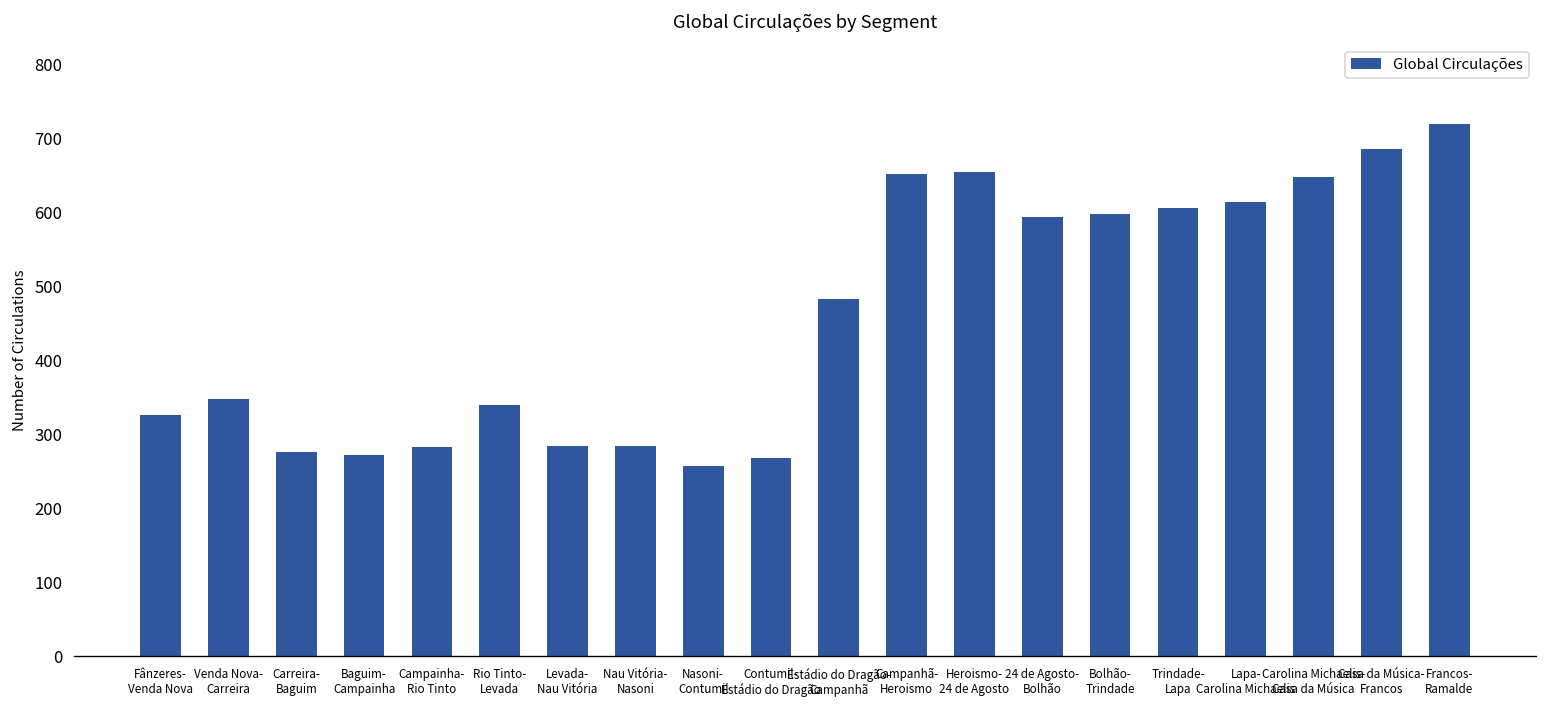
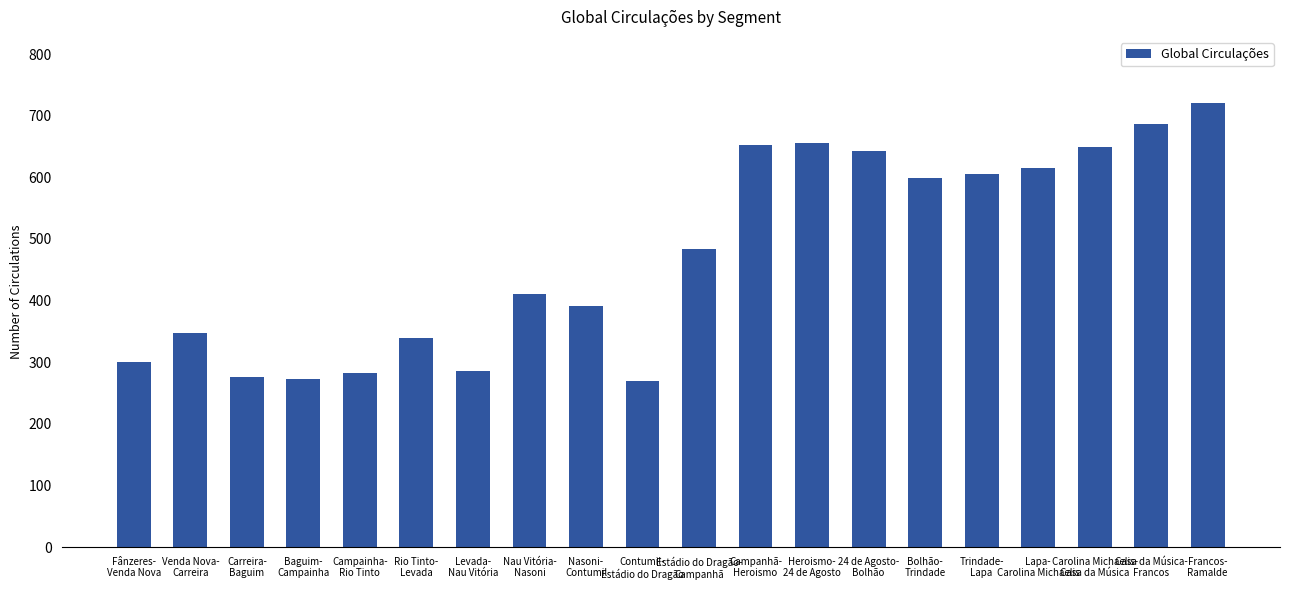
Fânzeres- Venda Nova: 330 -> 300
Nau Vitória- Nasoni: 290 -> 410
Nasoni- Contumil: 260 -> 390
24 de Agosto- Bolhão: 590 -> 640
